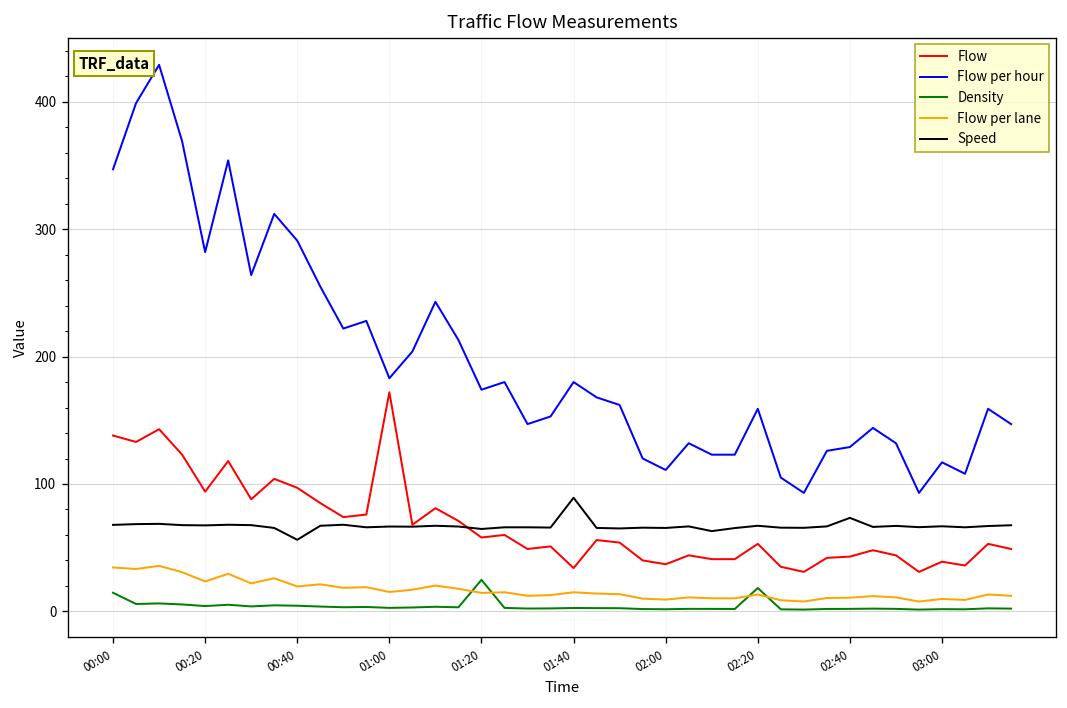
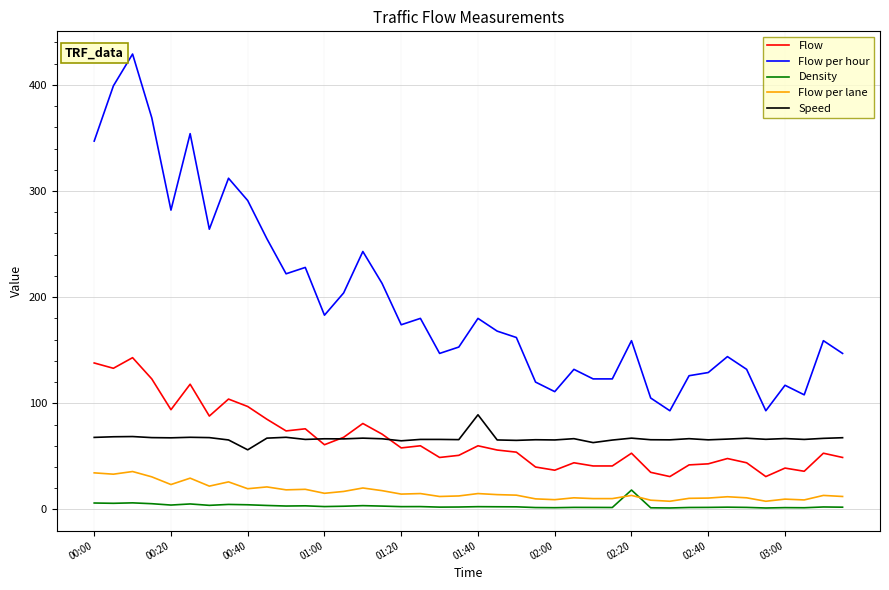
Density, 00:00: 15 -> 6
Flow, 01:00: 172 -> 61
Density, 01:20: 25 -> 3
Flow, 01:40: 34 -> 60
Speed, 02:40: 73 -> 66
